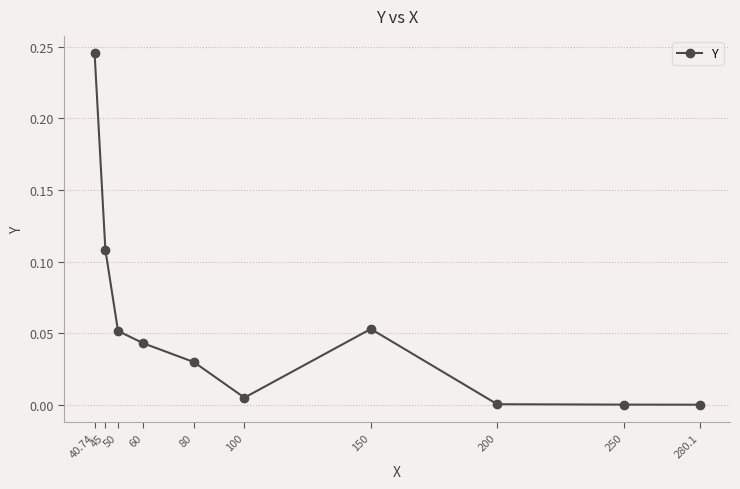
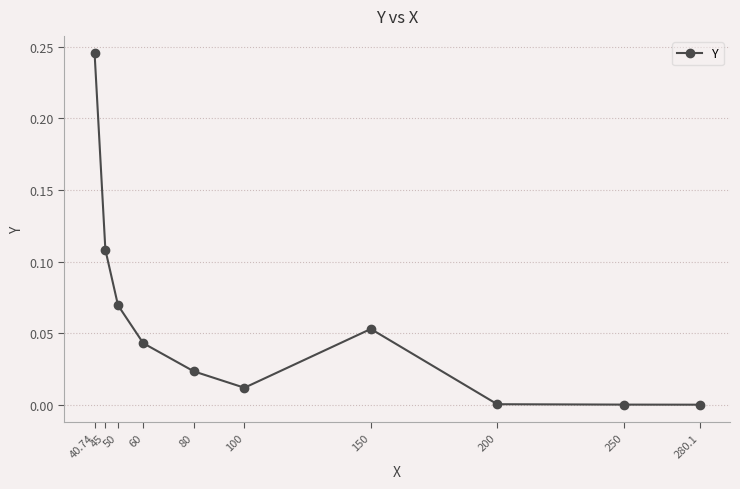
50: 0.052 -> 0.069
80: 0.030 -> 0.023
100: 0.005 -> 0.012
